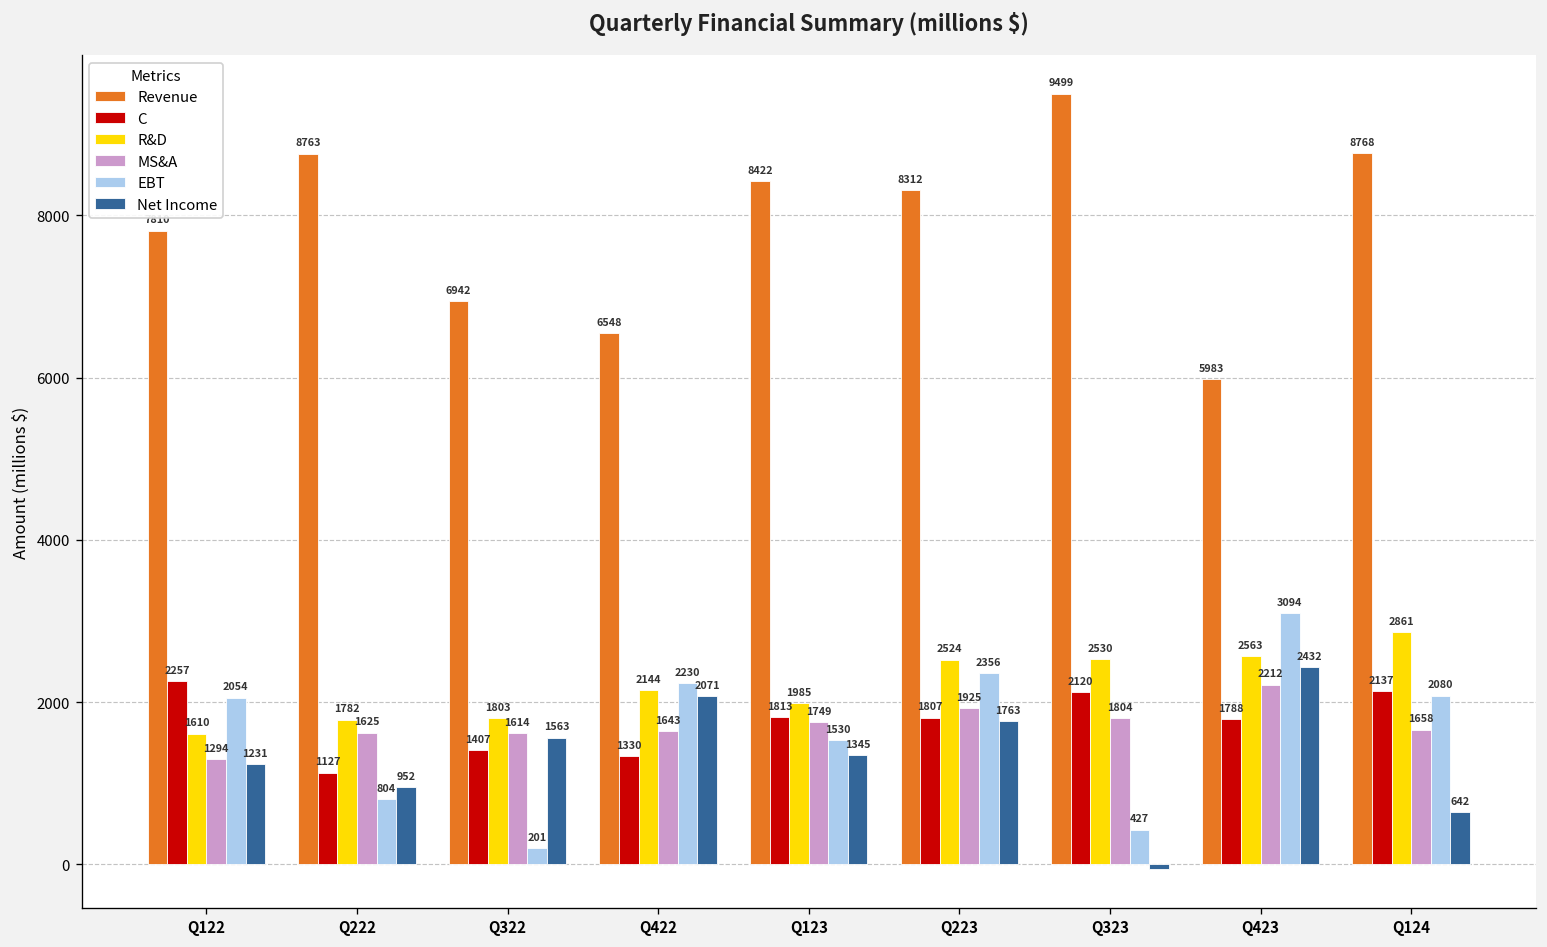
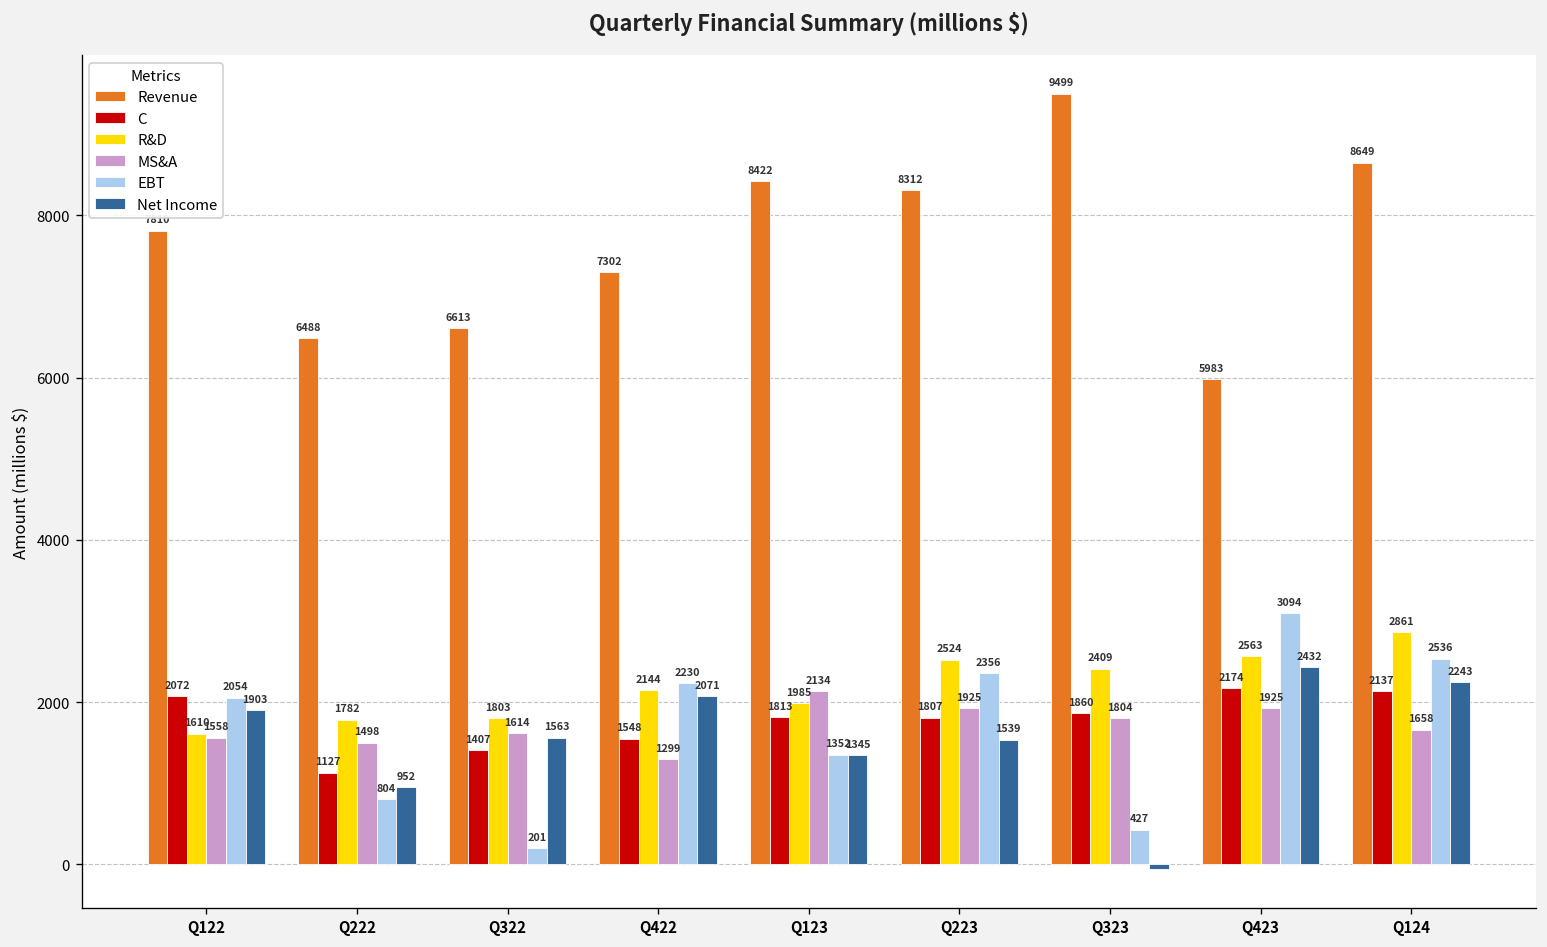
C, Q122: 2257 -> 2072
MS&A, Q122: 1294 -> 1558
Net Income, Q122: 1231 -> 1903
Revenue, Q222: 8763 -> 6488
MS&A, Q222: 1625 -> 1498
Revenue, Q322: 6942 -> 6613
Revenue, Q422: 6548 -> 7302
C, Q422: 1330 -> 1548
MS&A, Q422: 1643 -> 1299
MS&A, Q123: 1749 -> 2134
EBT, Q123: 1530 -> 1352
Net Income, Q223: 1763 -> 1539
C, Q323: 2120 -> 1860
R&D, Q323: 2530 -> 2409
C, Q423: 1788 -> 2174
MS&A, Q423: 2212 -> 1925
Revenue, Q124: 8768 -> 8649
EBT, Q124: 2080 -> 2536
Net Income, Q124: 642 -> 2243
